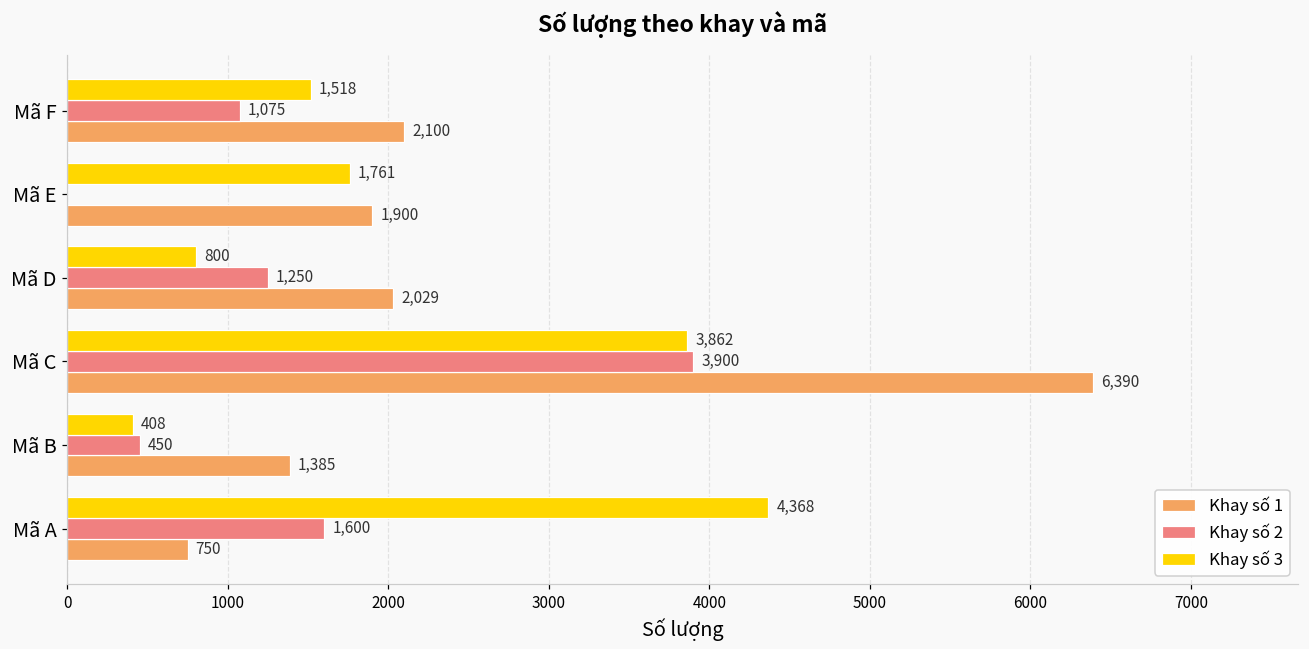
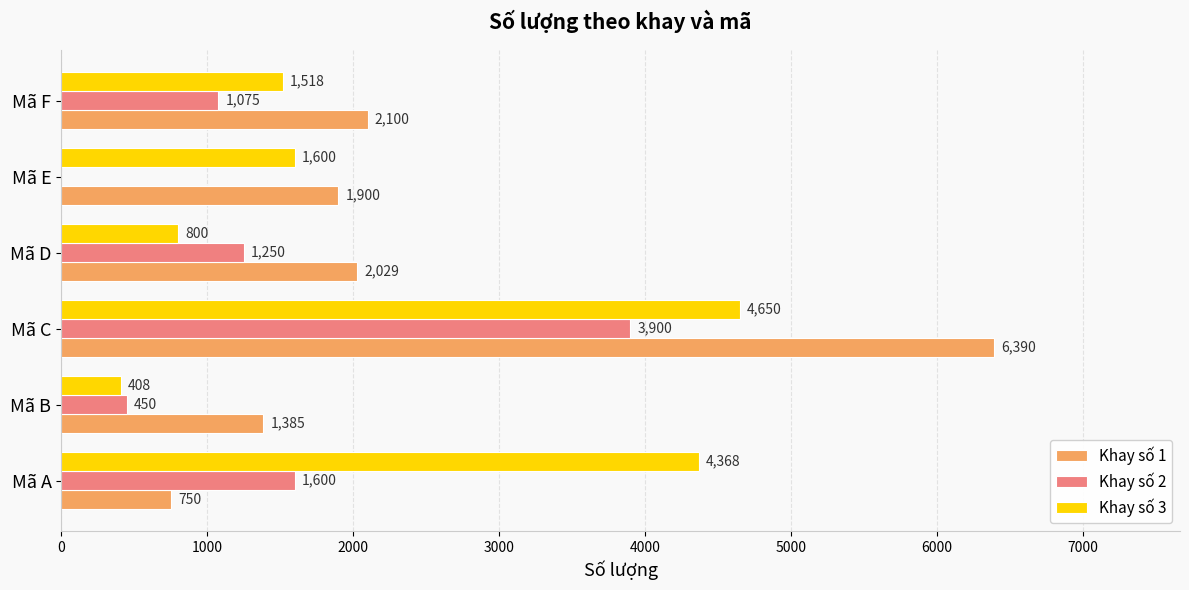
Khay số 3, Mã E: 1,761 -> 1,600
Khay số 3, Mã C: 3,862 -> 4,650
